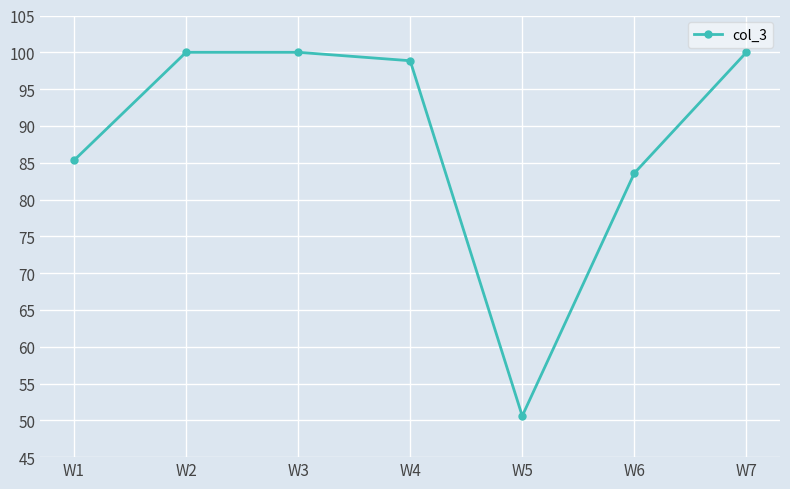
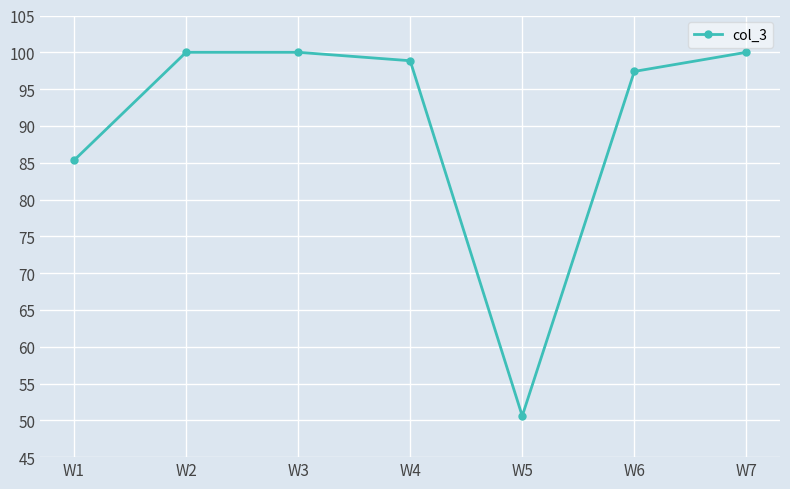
W6: 84 -> 97
